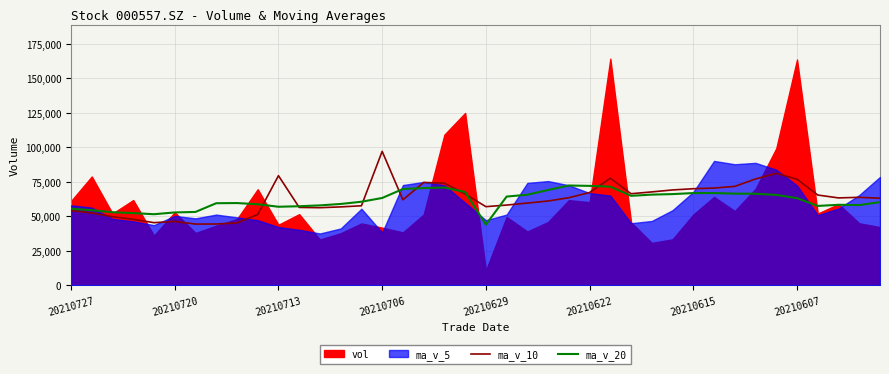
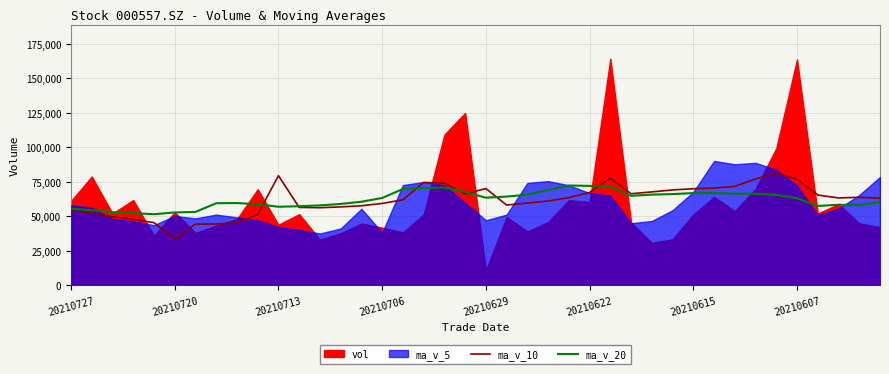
ma_v_10, 20210720: 46,000 -> 34,000
ma_v_10, 20210706: 97,000 -> 59,000
ma_v_10, 20210629: 57,000 -> 70,000
ma_v_20, 20210629: 44,000 -> 64,000
